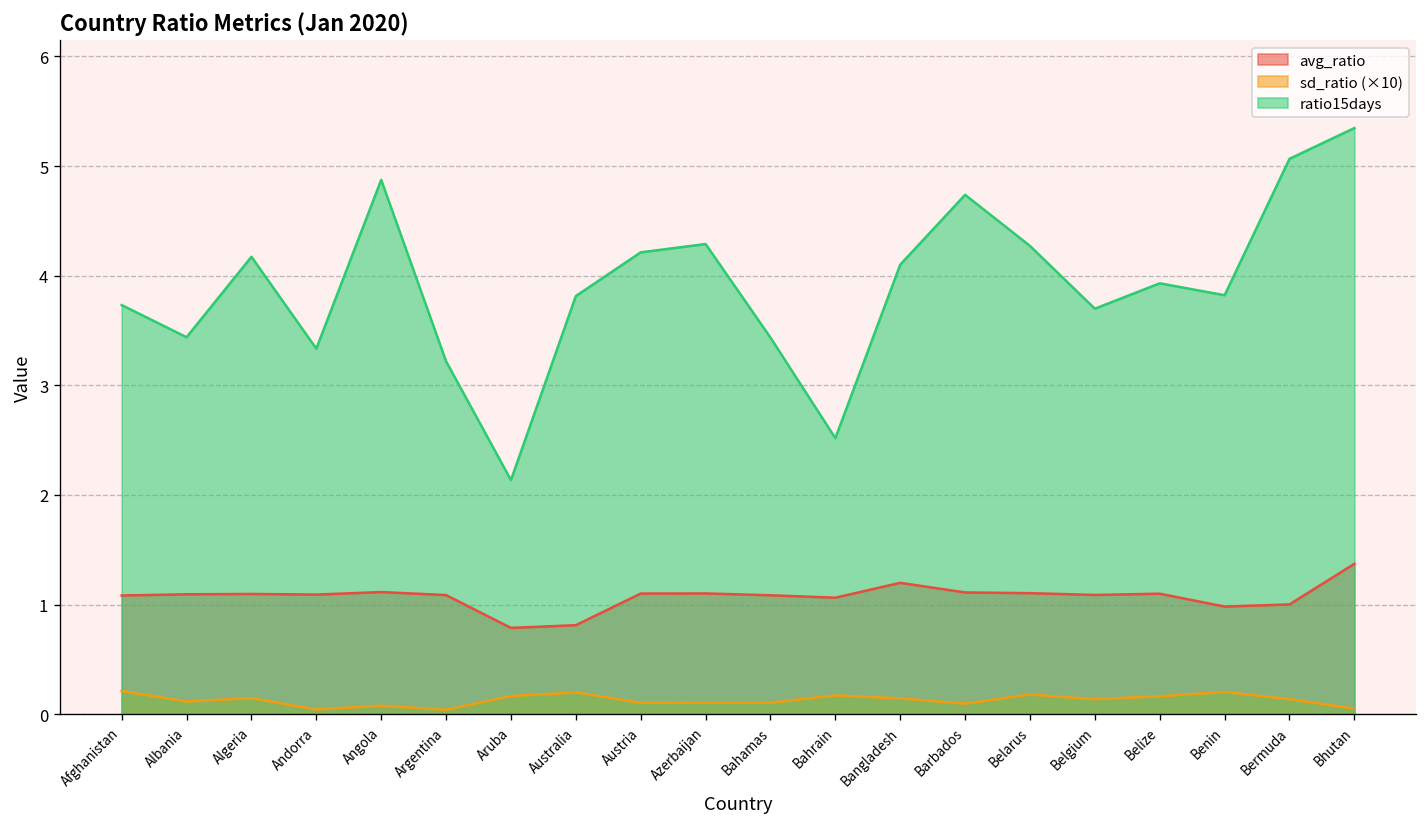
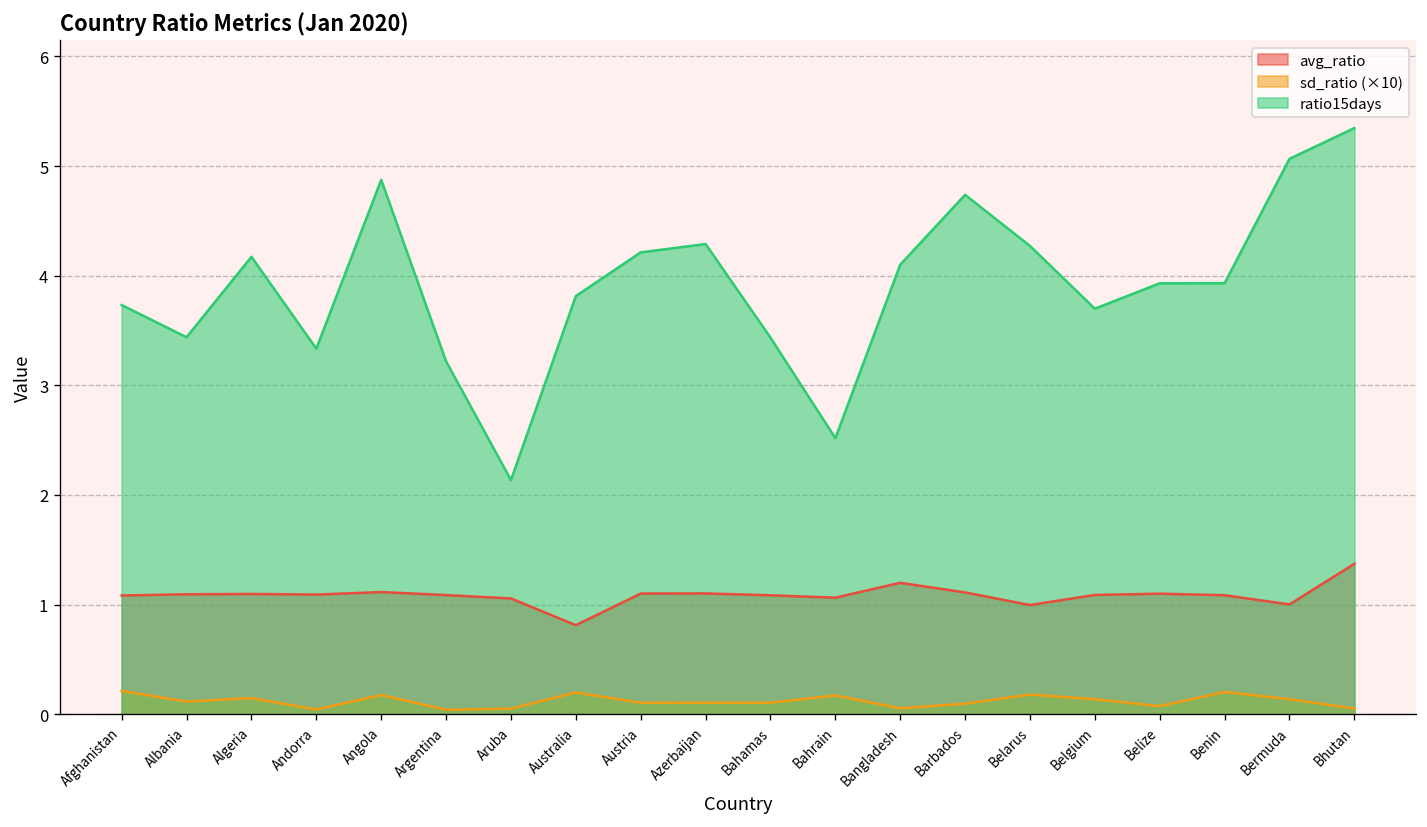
sd_ratio (×10), Angola: 0.1 -> 0.2
avg_ratio, Aruba: 0.8 -> 1.1
sd_ratio (×10), Aruba: 0.2 -> 0.1
sd_ratio (×10), Bangladesh: 0.14 -> 0.05
avg_ratio, Belarus: 1.1 -> 1.0
sd_ratio (×10), Belize: 0.2 -> 0.1
avg_ratio, Benin: 1.0 -> 1.1
ratio15days, Benin: 3.8 -> 3.9
